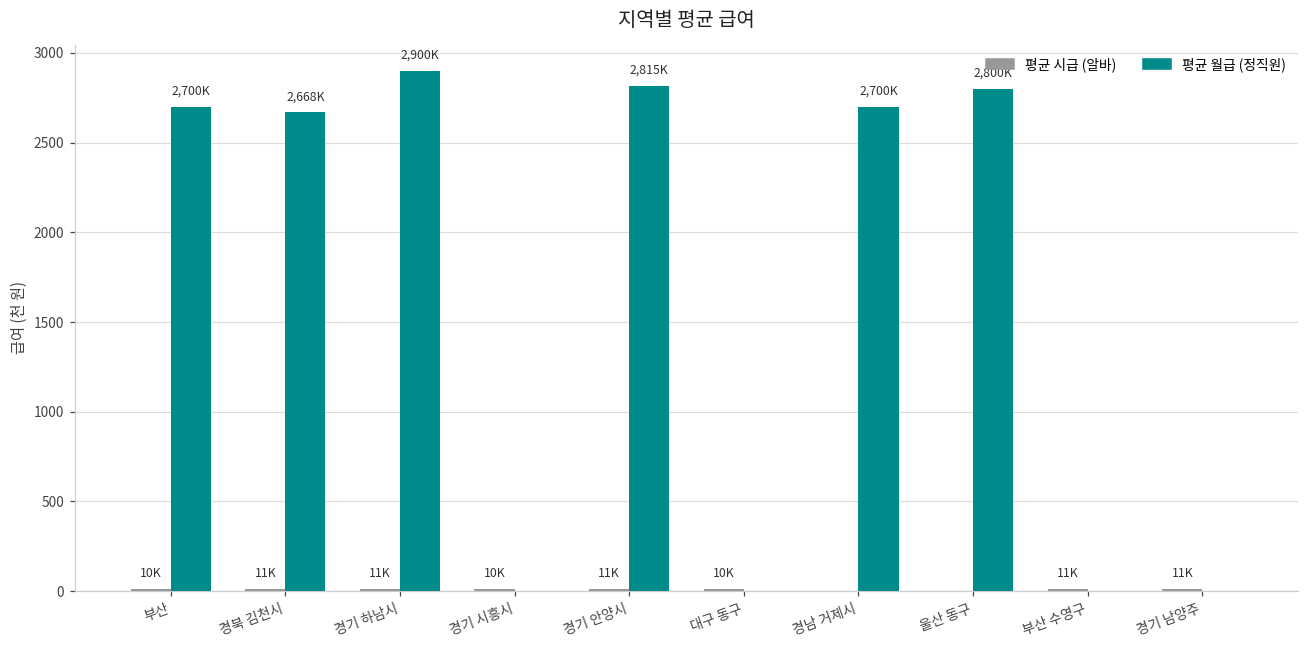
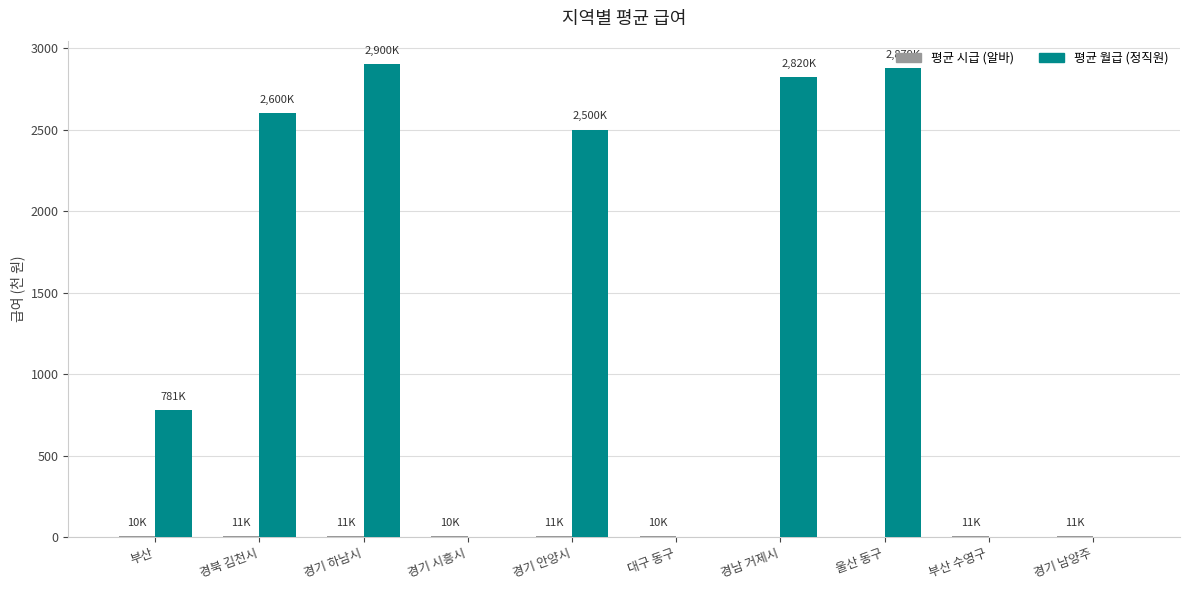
평균 월급 (정직원), 부산: 2,700K -> 781K
평균 월급 (정직원), 경북 김천시: 2,668K -> 2,600K
평균 월급 (정직원), 경기 안양시: 2,815K -> 2,500K
평균 월급 (정직원), 경남 거제시: 2,700K -> 2,820K
평균 월급 (정직원), 울산 동구: 2,800K -> 2,879K
